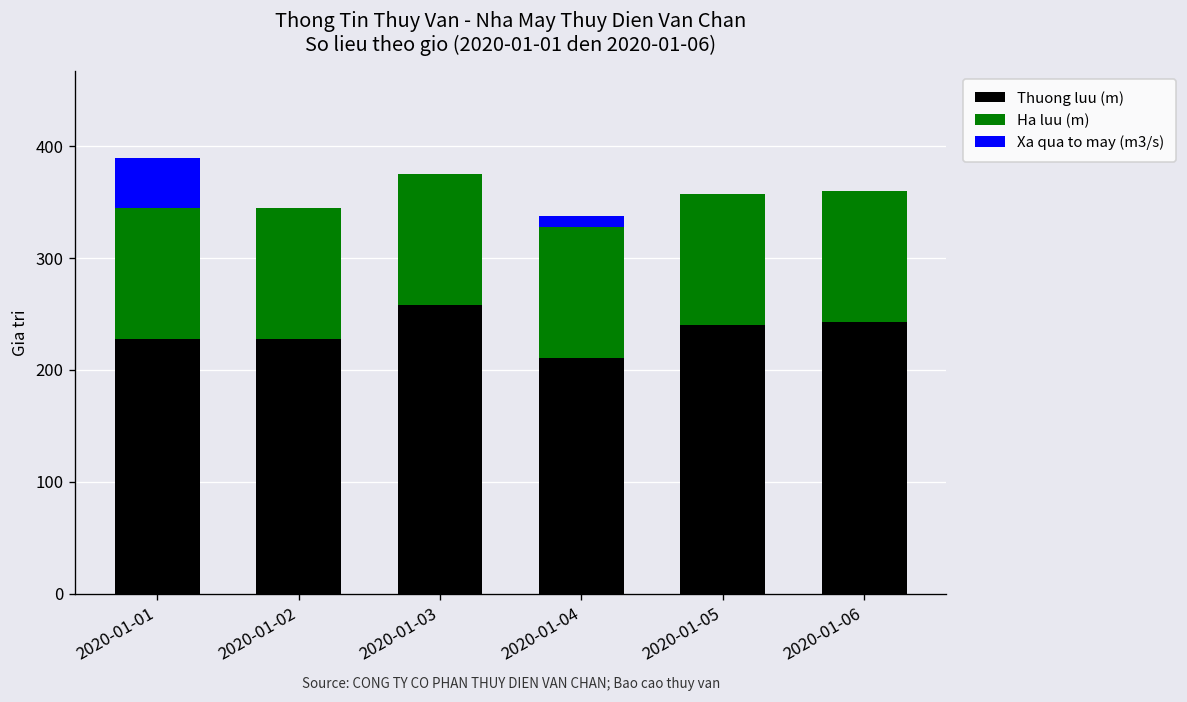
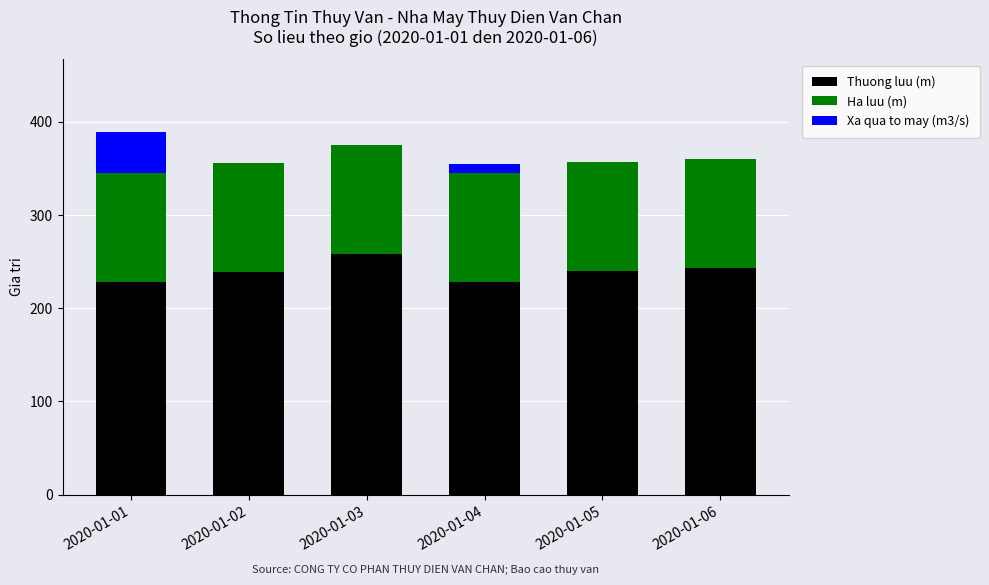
Thuong luu (m), 2020-01-02: 230 -> 240
Thuong luu (m), 2020-01-04: 210 -> 230
